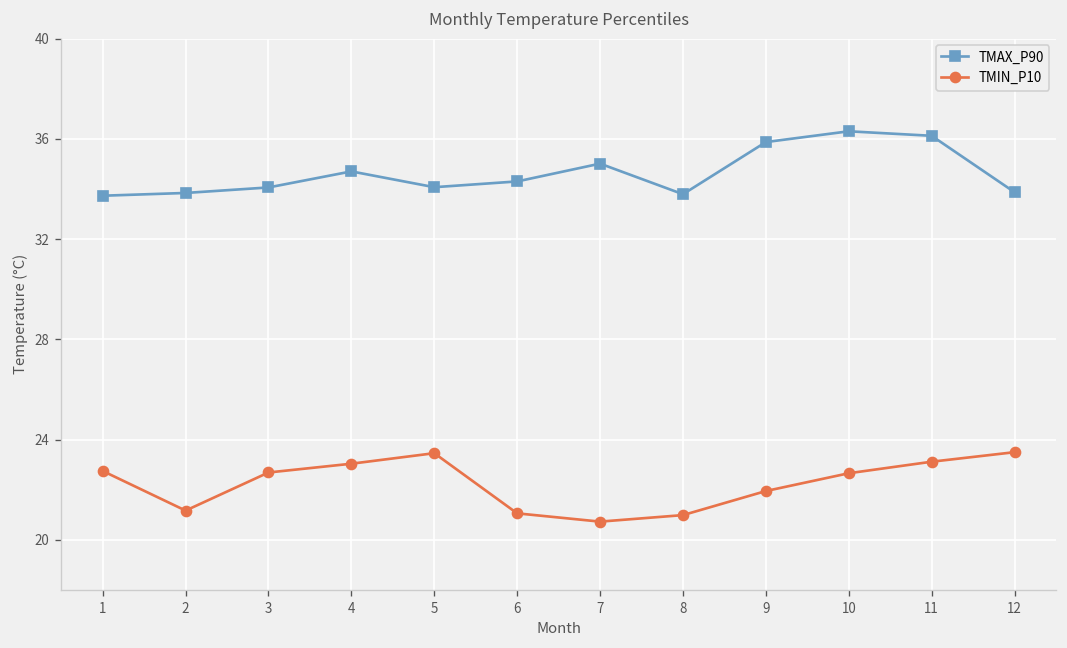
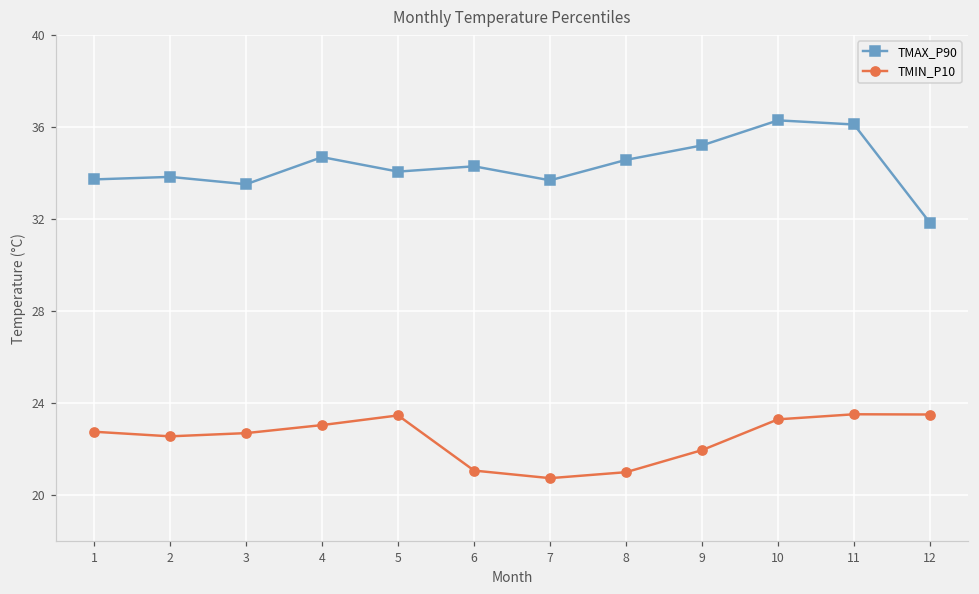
TMIN_P10, 2: 21.2 -> 22.6
TMAX_P90, 3: 34.1 -> 33.5
TMAX_P90, 7: 35.0 -> 33.7
TMAX_P90, 8: 33.8 -> 34.6
TMAX_P90, 9: 35.9 -> 35.2
TMIN_P10, 10: 22.7 -> 23.3
TMIN_P10, 11: 23.1 -> 23.5
TMAX_P90, 12: 33.9 -> 31.8
